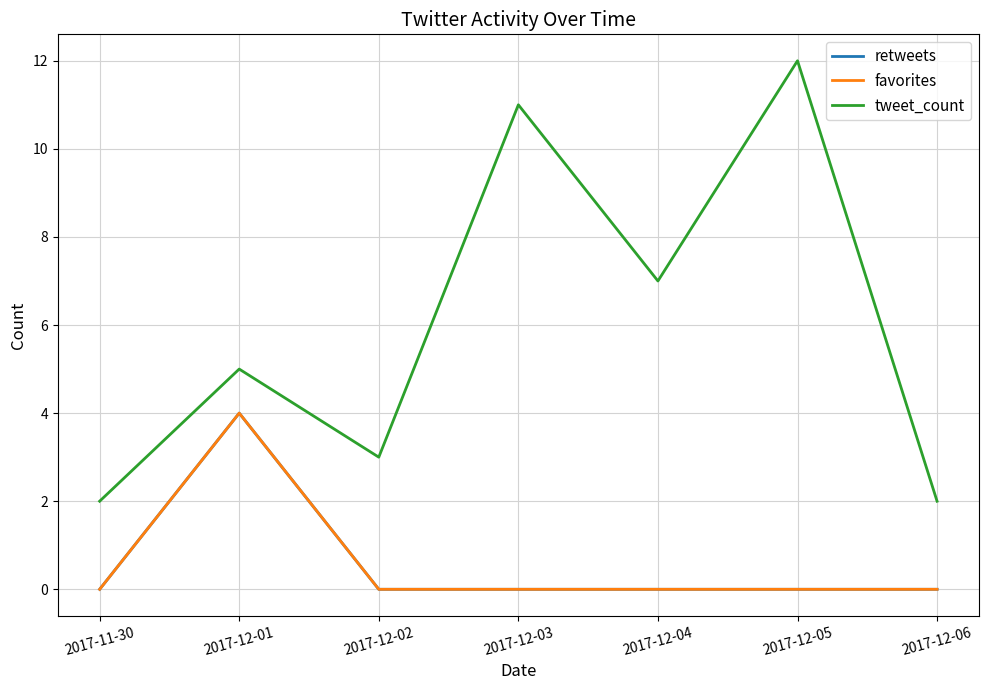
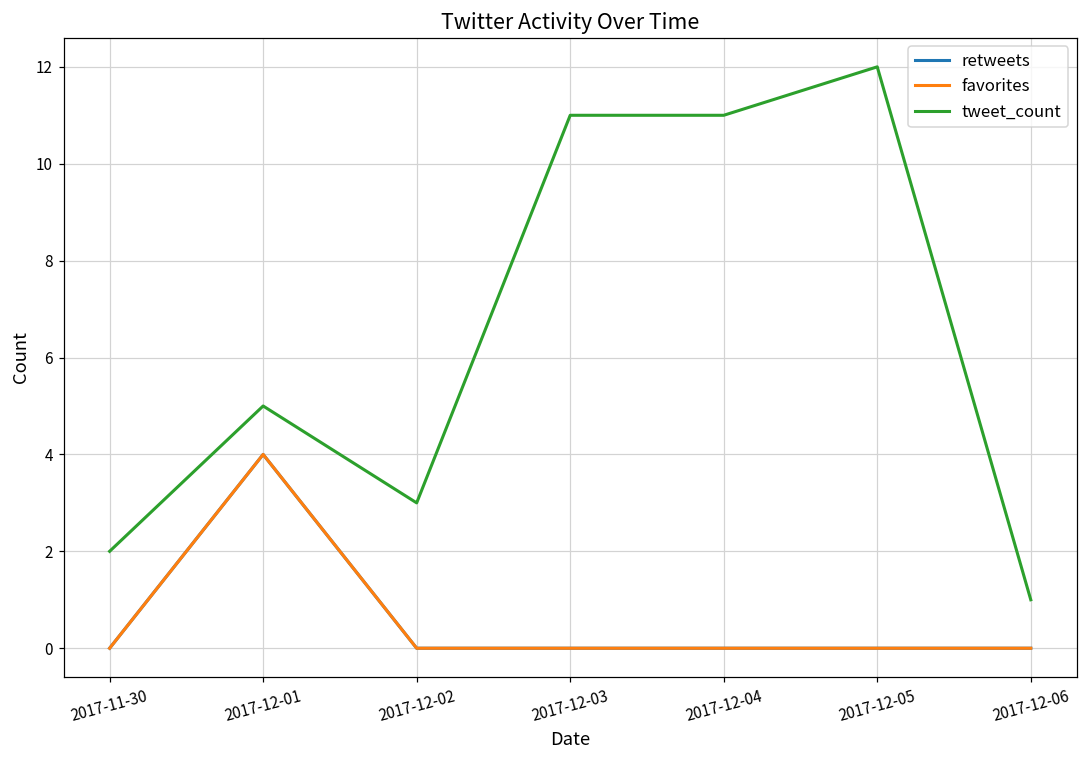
tweet_count, 2017-12-04: 7 -> 11
tweet_count, 2017-12-06: 2 -> 1
